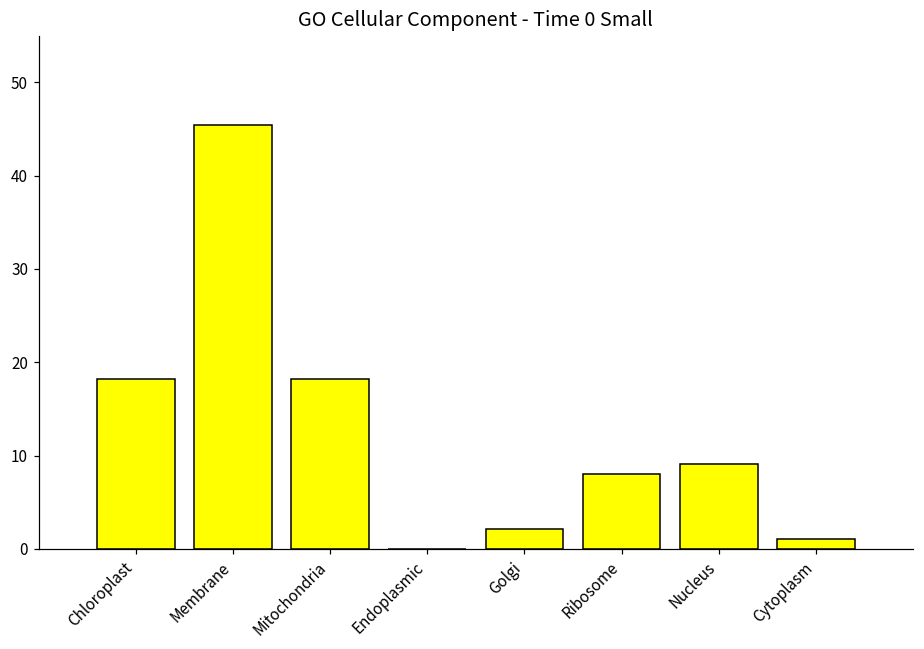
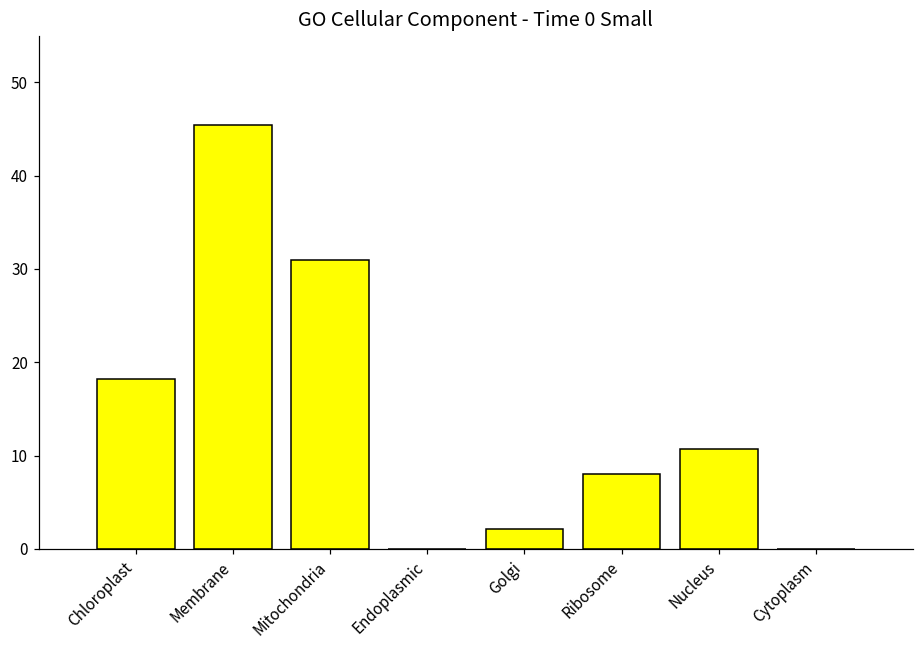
Mitochondria: 18 -> 31
Nucleus: 9 -> 11
Cytoplasm: 1 -> 0
